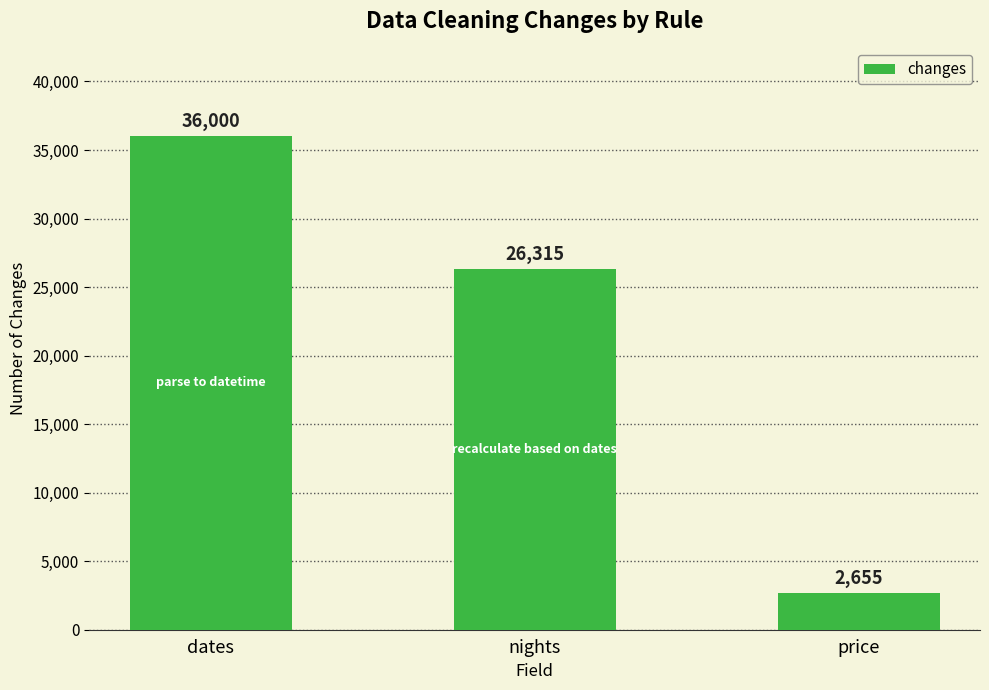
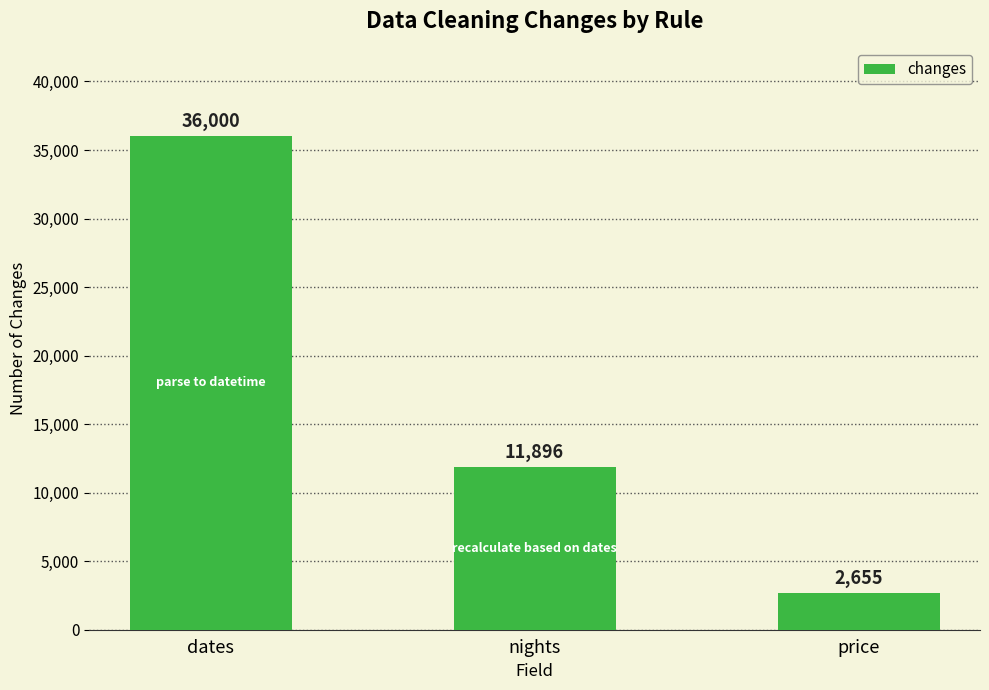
nights: 26,315 -> 11,896
